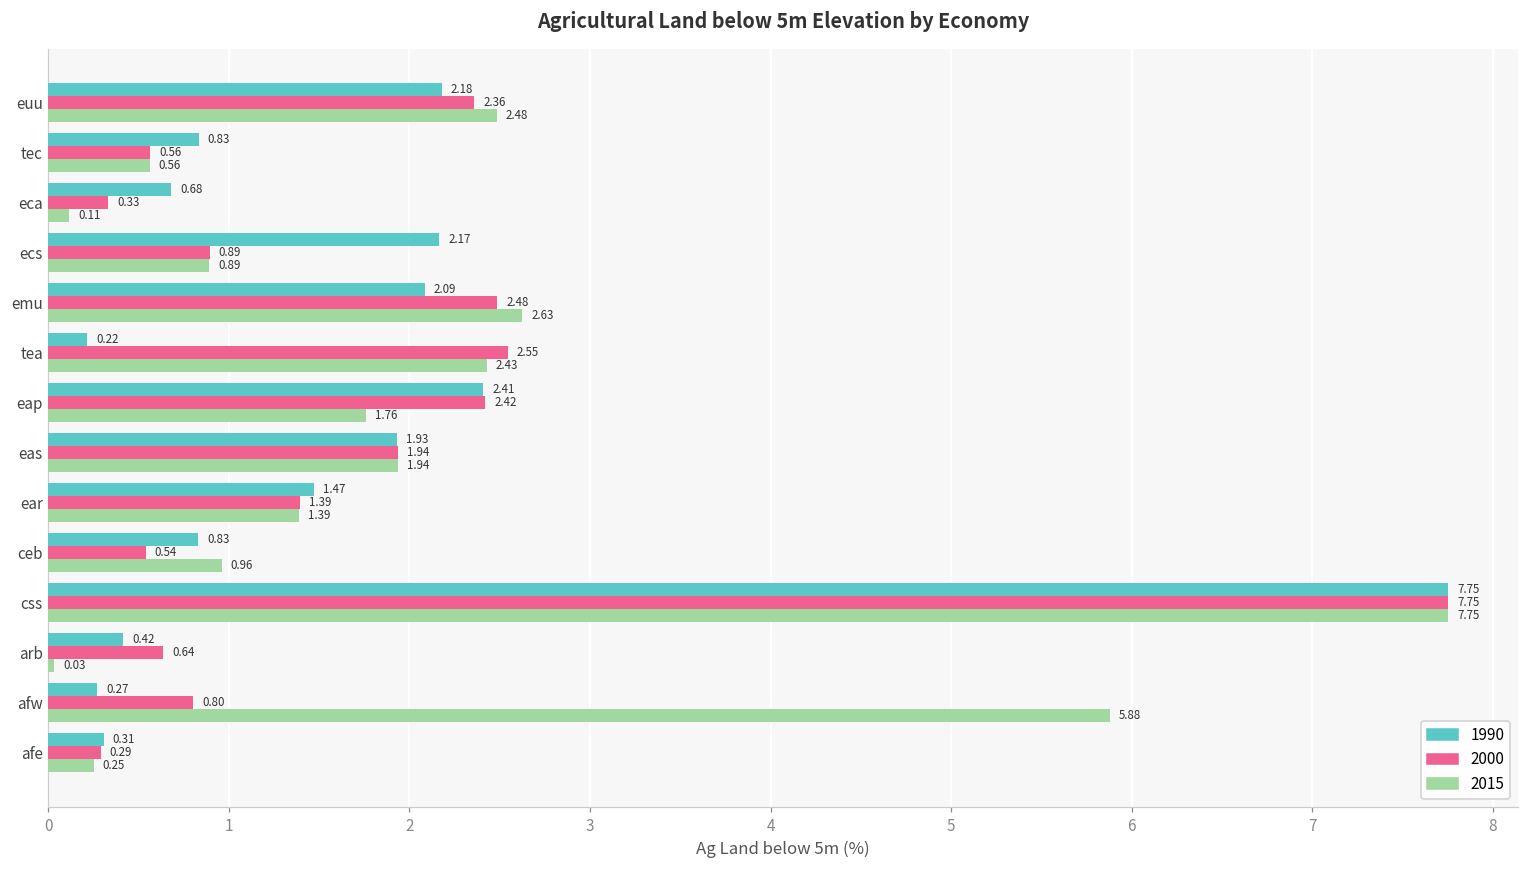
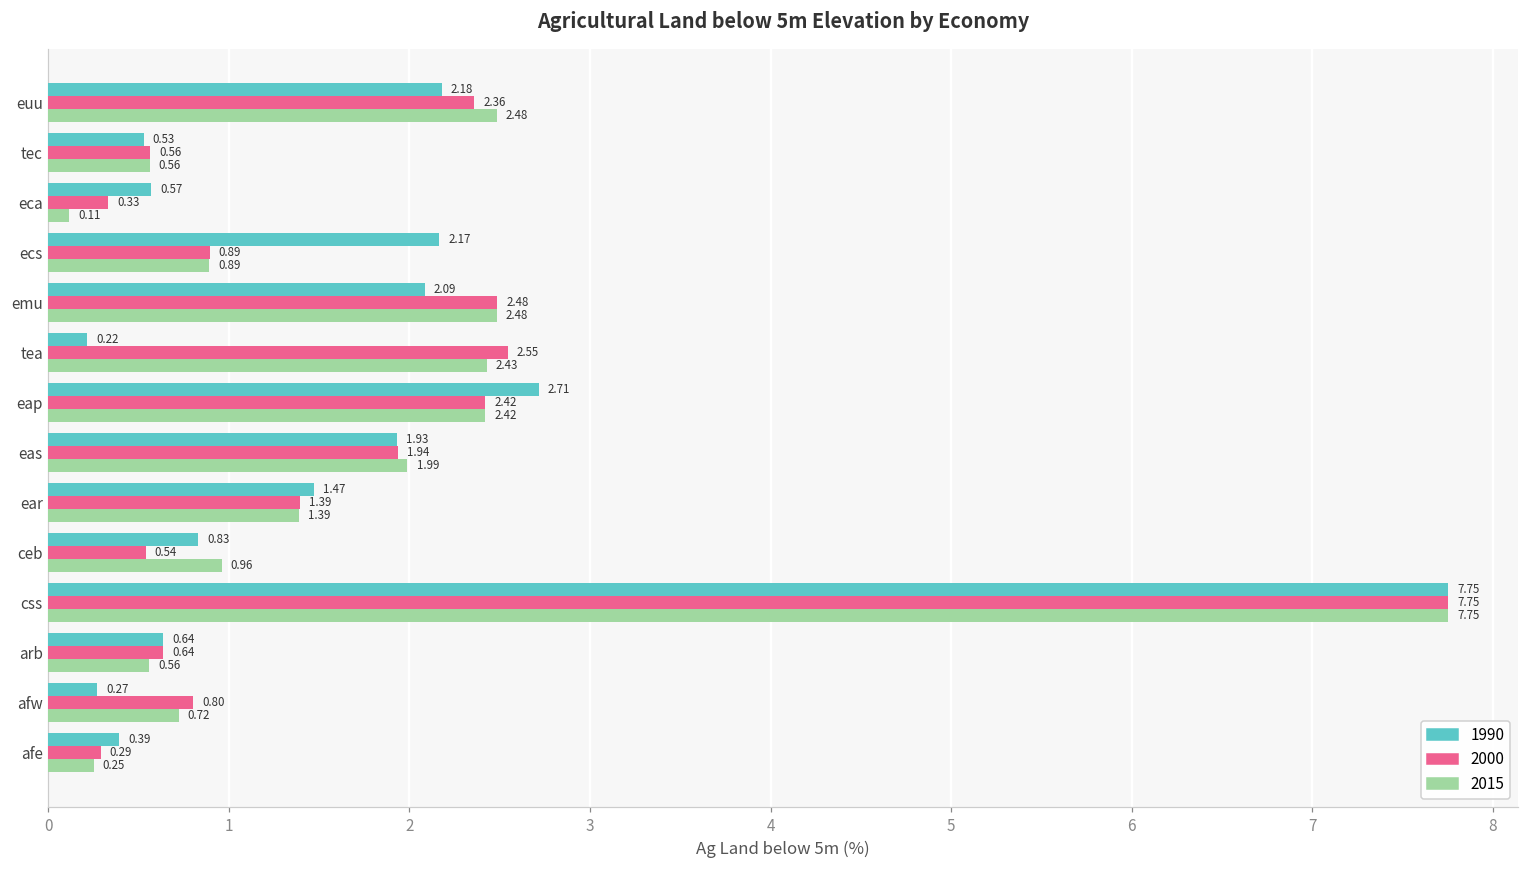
1990, tec: 0.83 -> 0.53
1990, eca: 0.68 -> 0.57
2015, emu: 2.63 -> 2.48
1990, eap: 2.41 -> 2.71
2015, eap: 1.76 -> 2.42
2015, eas: 1.94 -> 1.99
1990, arb: 0.42 -> 0.64
2015, arb: 0.03 -> 0.56
2015, afw: 5.88 -> 0.72
1990, afe: 0.31 -> 0.39
